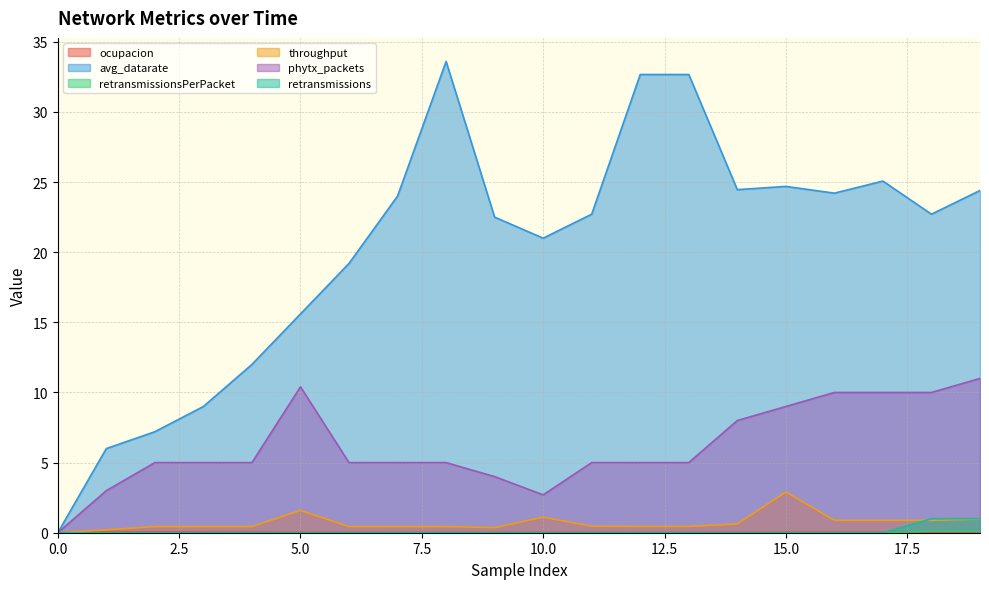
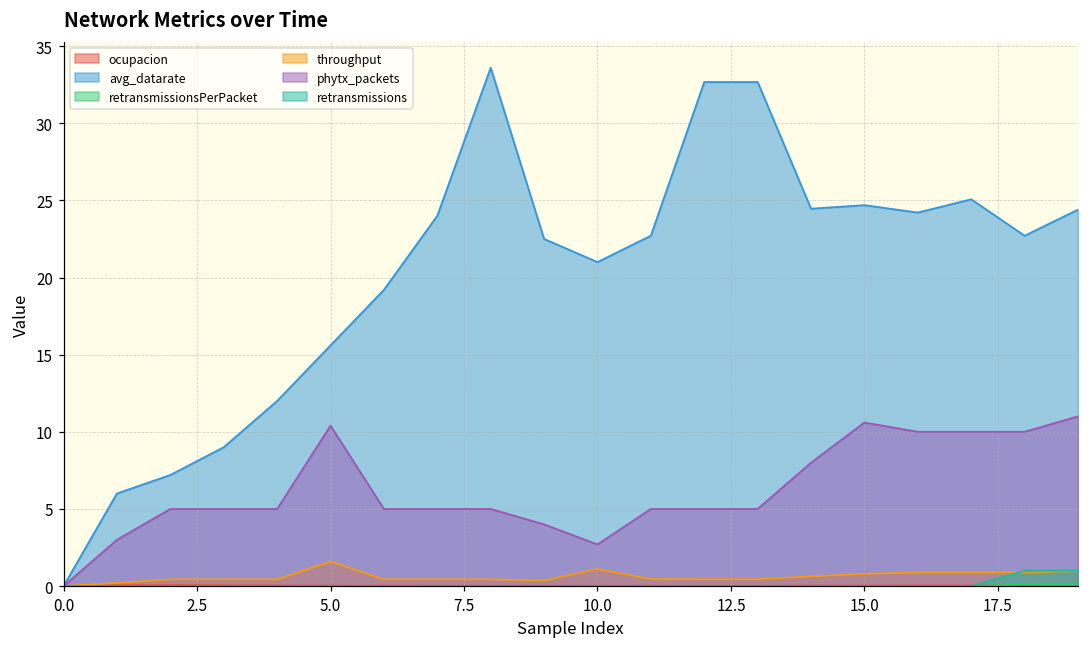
throughput, 15.0: 2.9 -> 0.8
phytx_packets, 15.0: 9.0 -> 10.6
